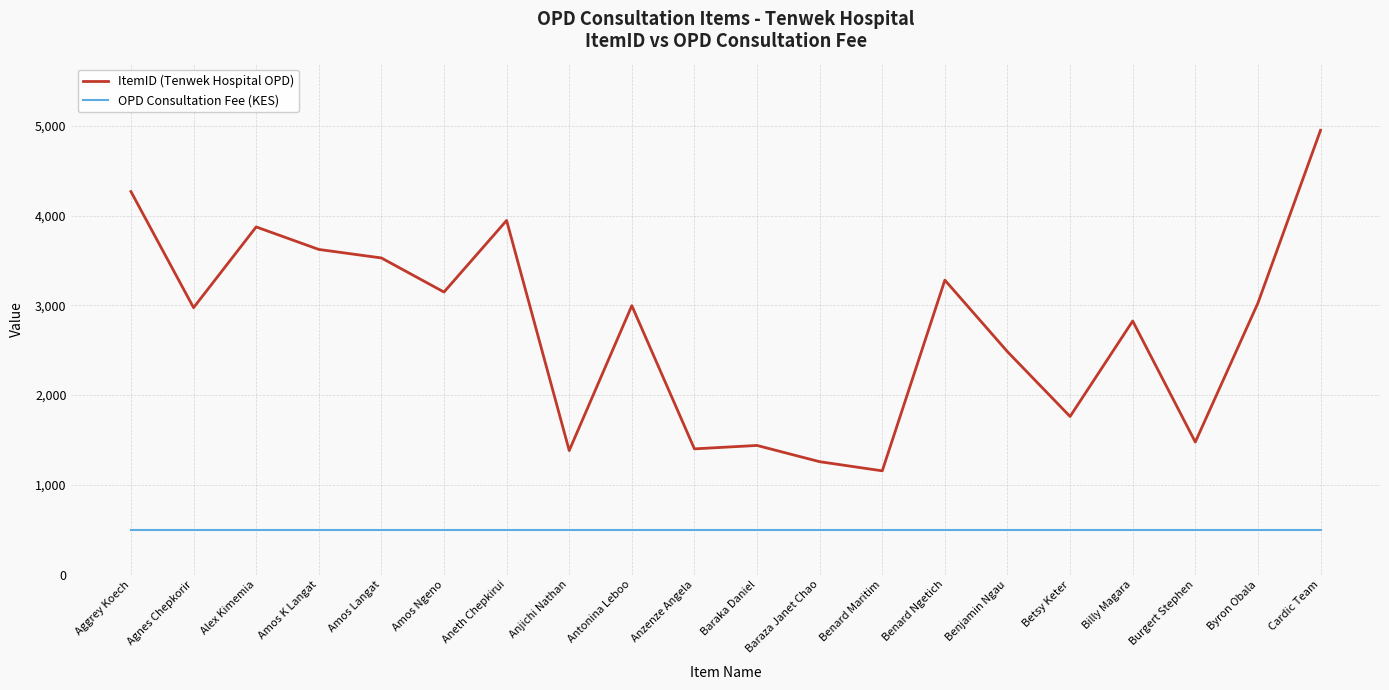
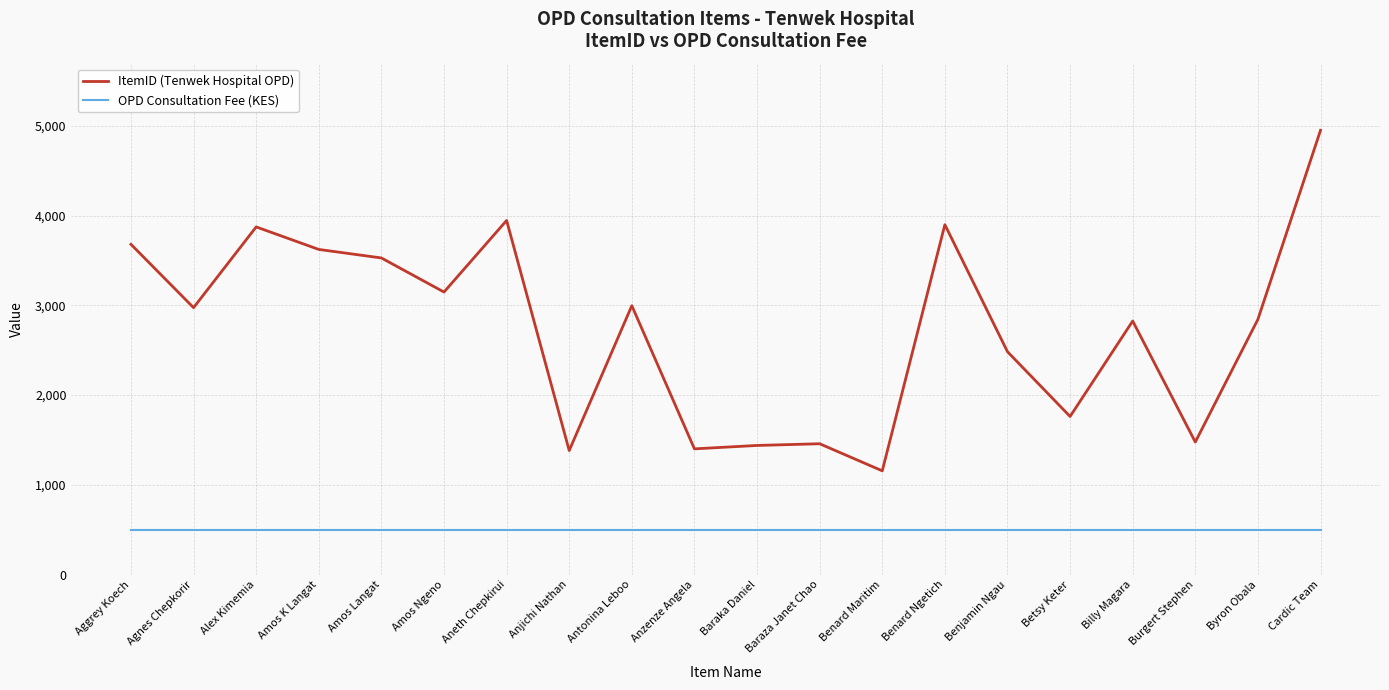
ItemID (Tenwek Hospital OPD), Aggrey Koech: 4,300 -> 3,700
ItemID (Tenwek Hospital OPD), Baraza Janet Chao: 1,300 -> 1,500
ItemID (Tenwek Hospital OPD), Benard Ngetich: 3,300 -> 3,900
ItemID (Tenwek Hospital OPD), Byron Obala: 3,000 -> 2,800
